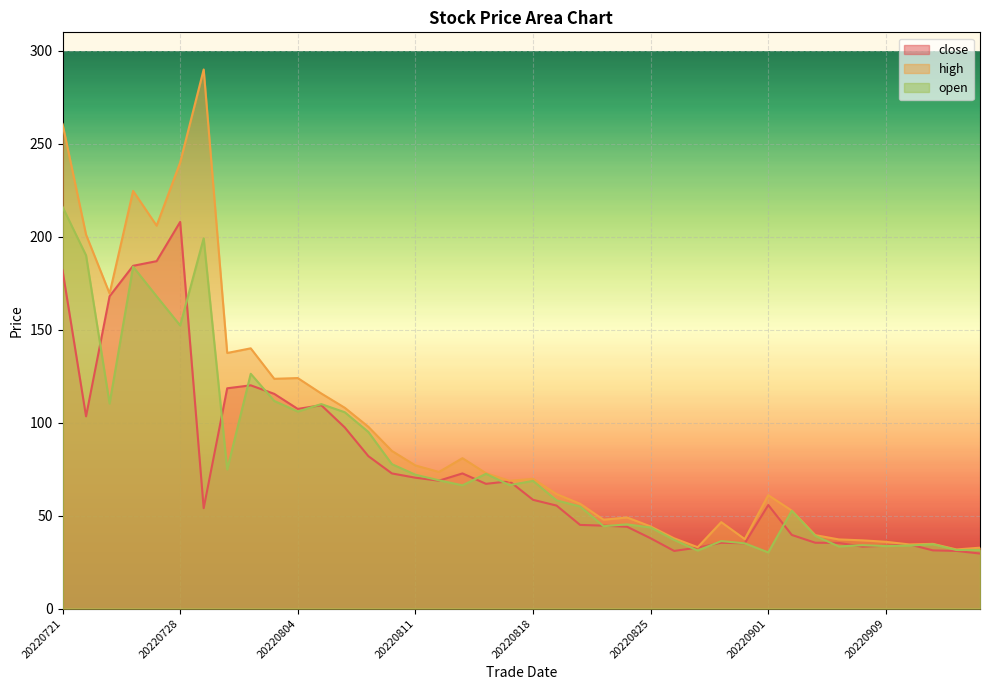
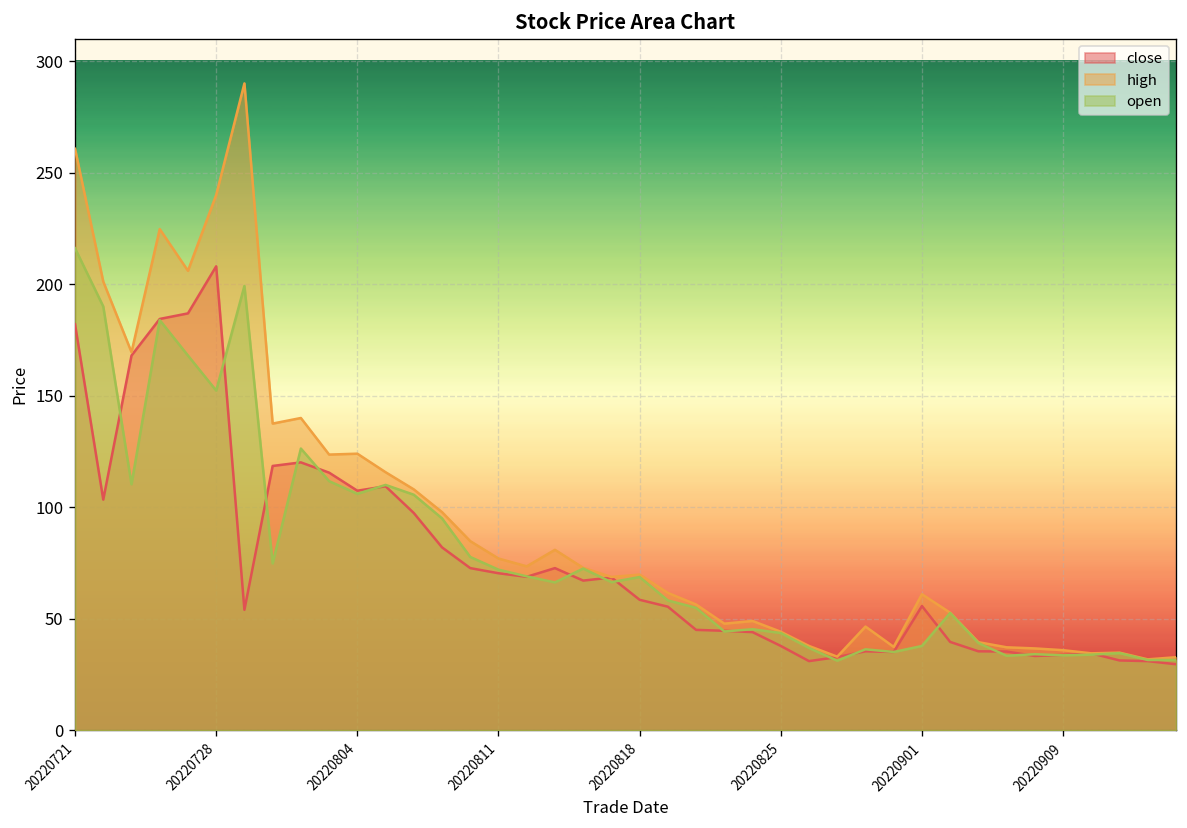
open, 20220901: 30 -> 38
